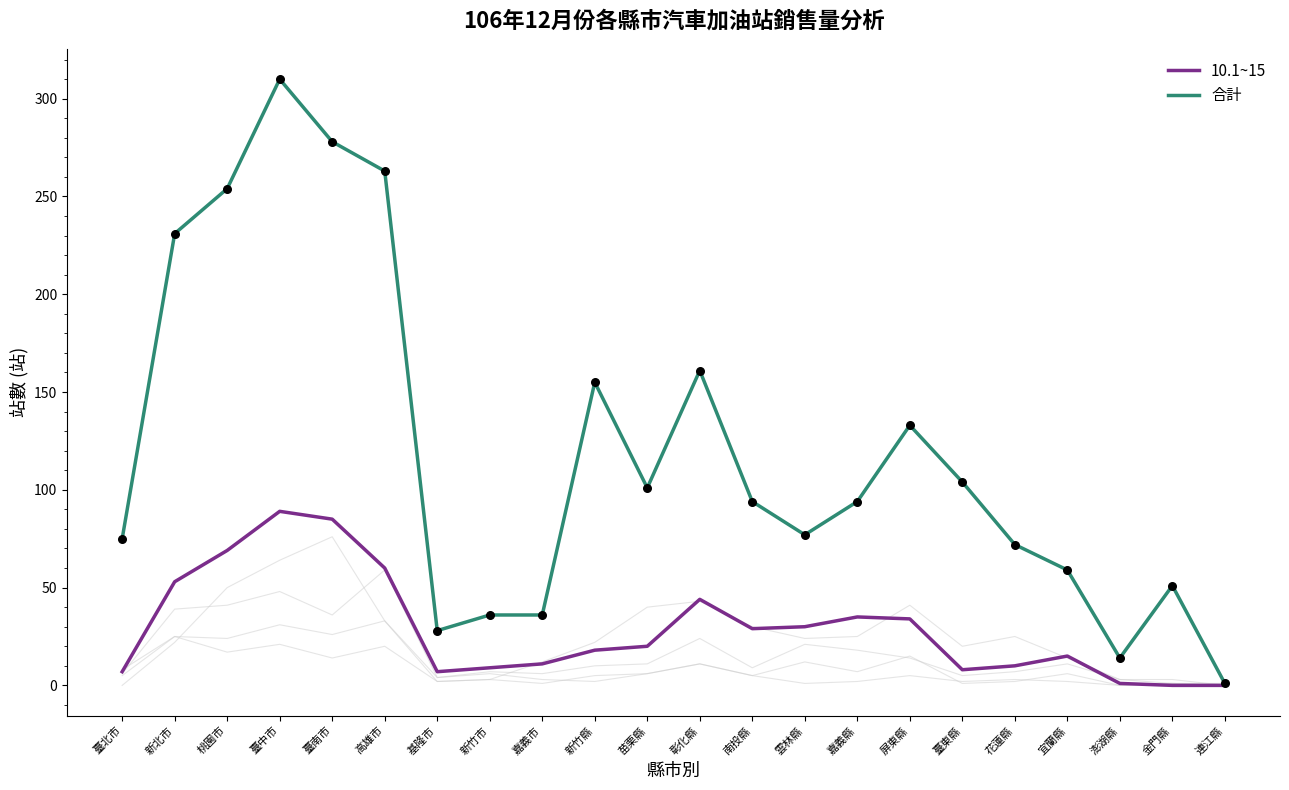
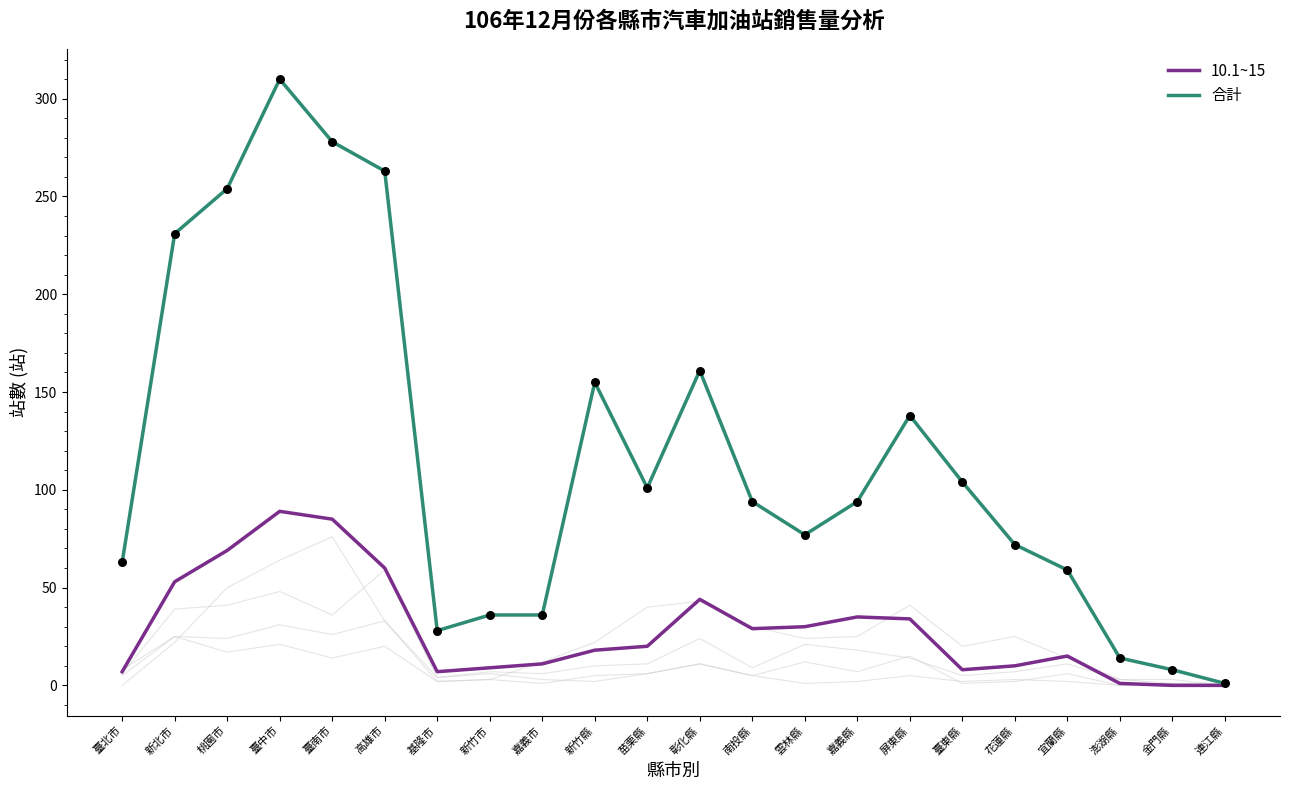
合計, 臺北市: 75 -> 63
合計, 屏東縣: 133 -> 138
合計, 金門縣: 51 -> 8
